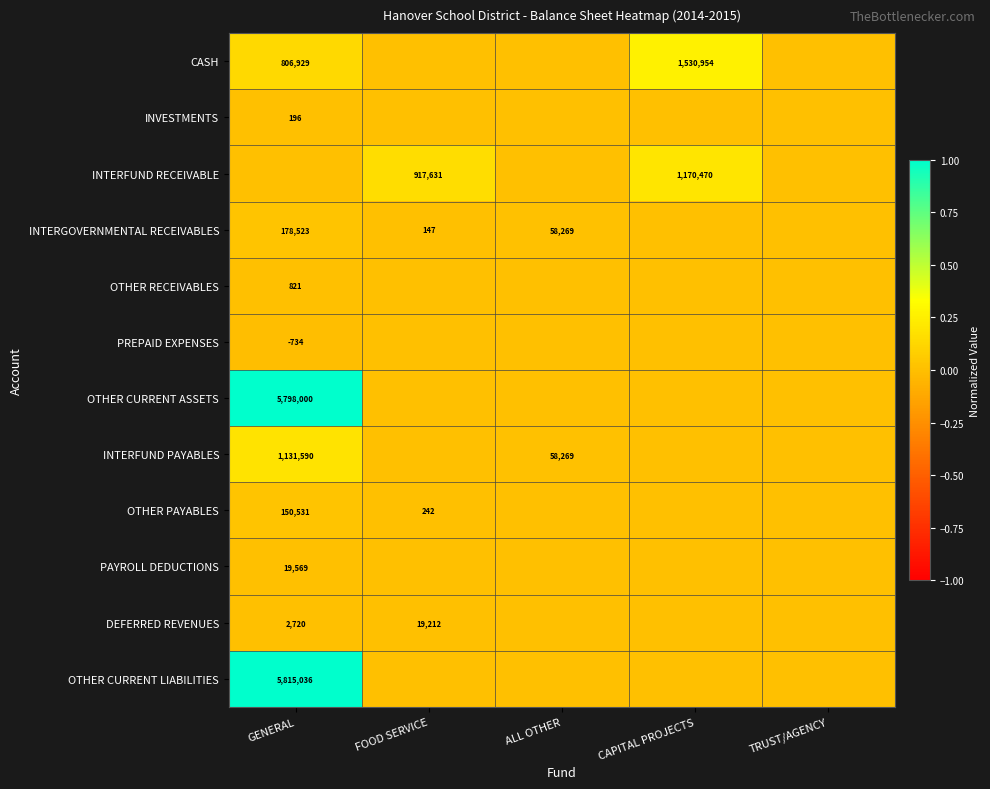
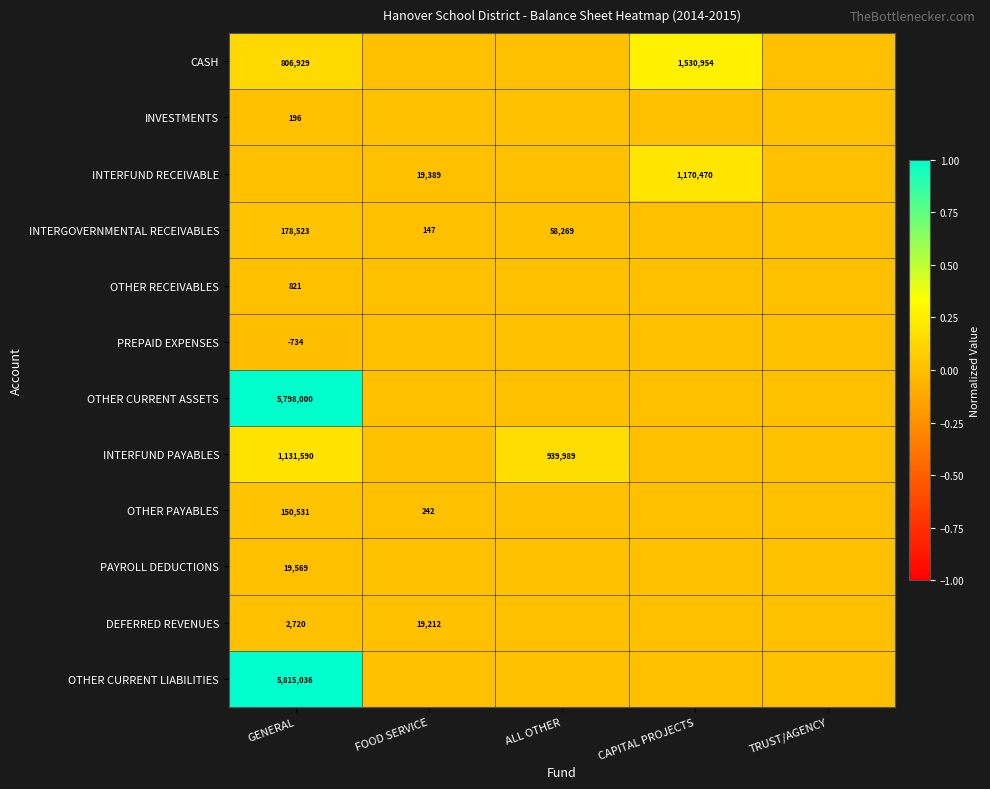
INTERFUND RECEIVABLE, FOOD SERVICE: 917,631 -> 19,389
INTERFUND PAYABLES, ALL OTHER: 58,269 -> 939,989
